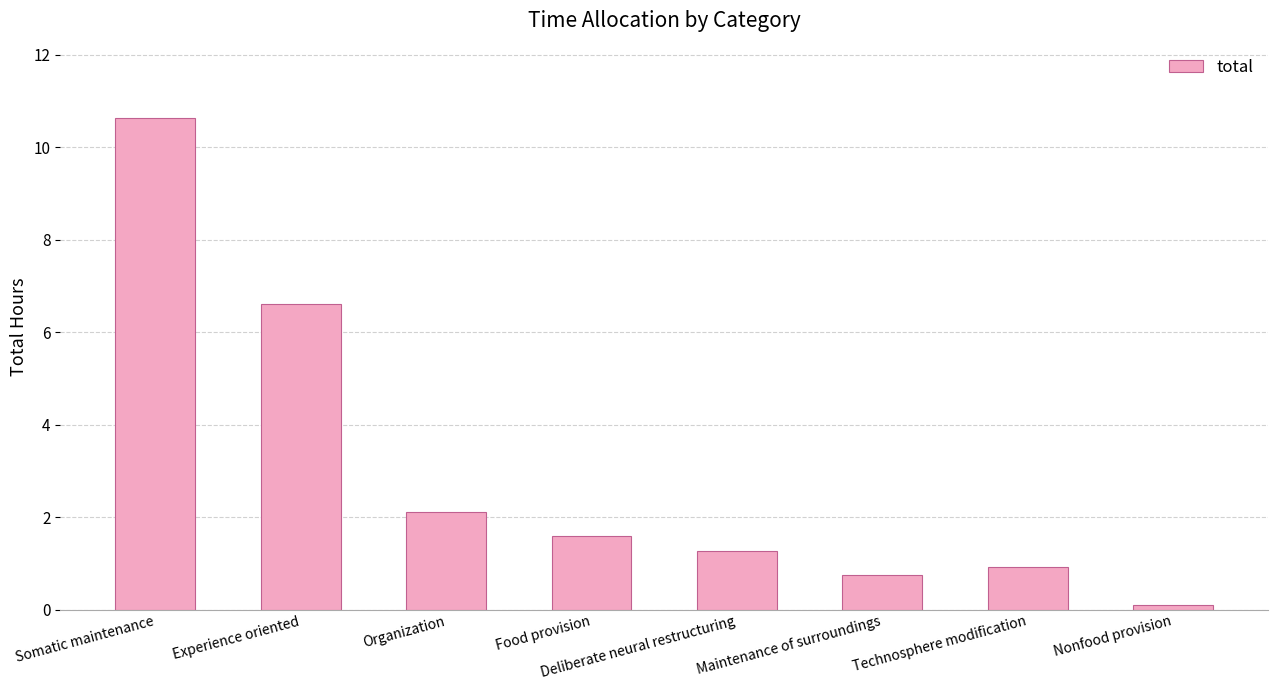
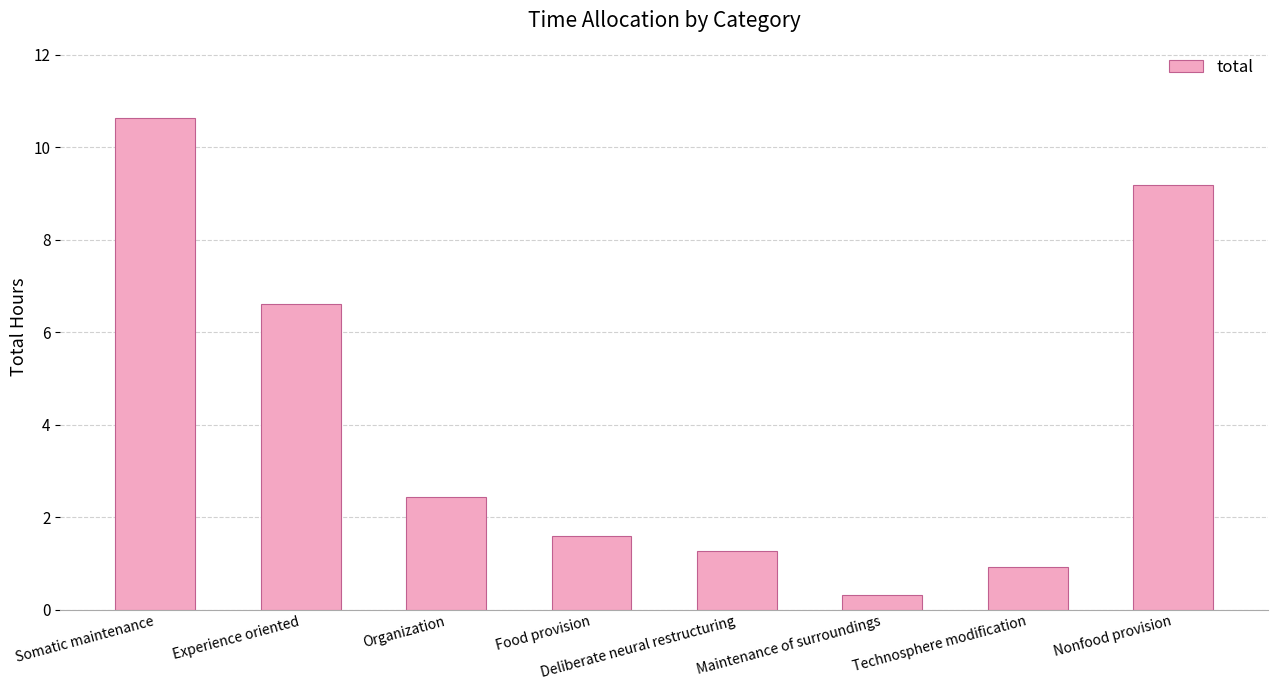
Organization: 2.1 -> 2.4
Maintenance of surroundings: 0.8 -> 0.3
Nonfood provision: 0.1 -> 9.2
